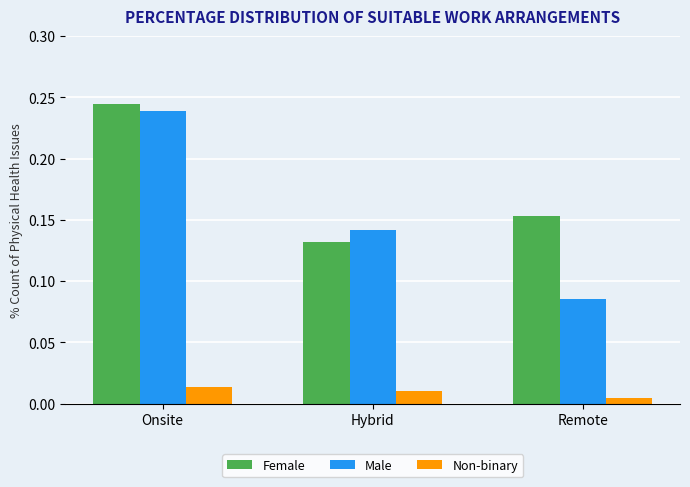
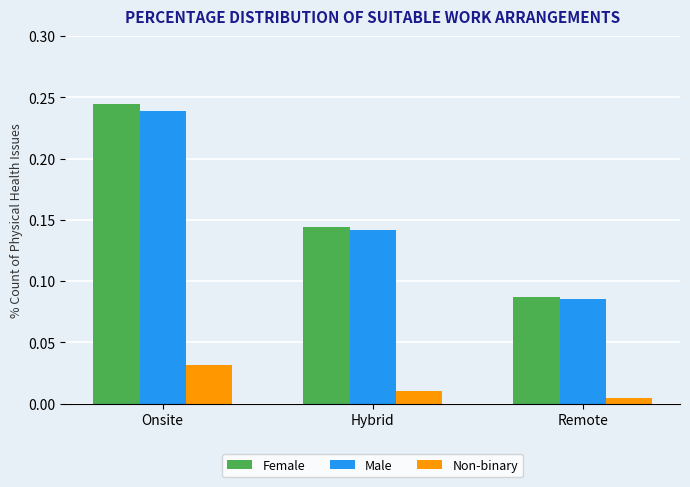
Non-binary, Onsite: 0.014 -> 0.032
Female, Hybrid: 0.132 -> 0.144
Female, Remote: 0.153 -> 0.087
